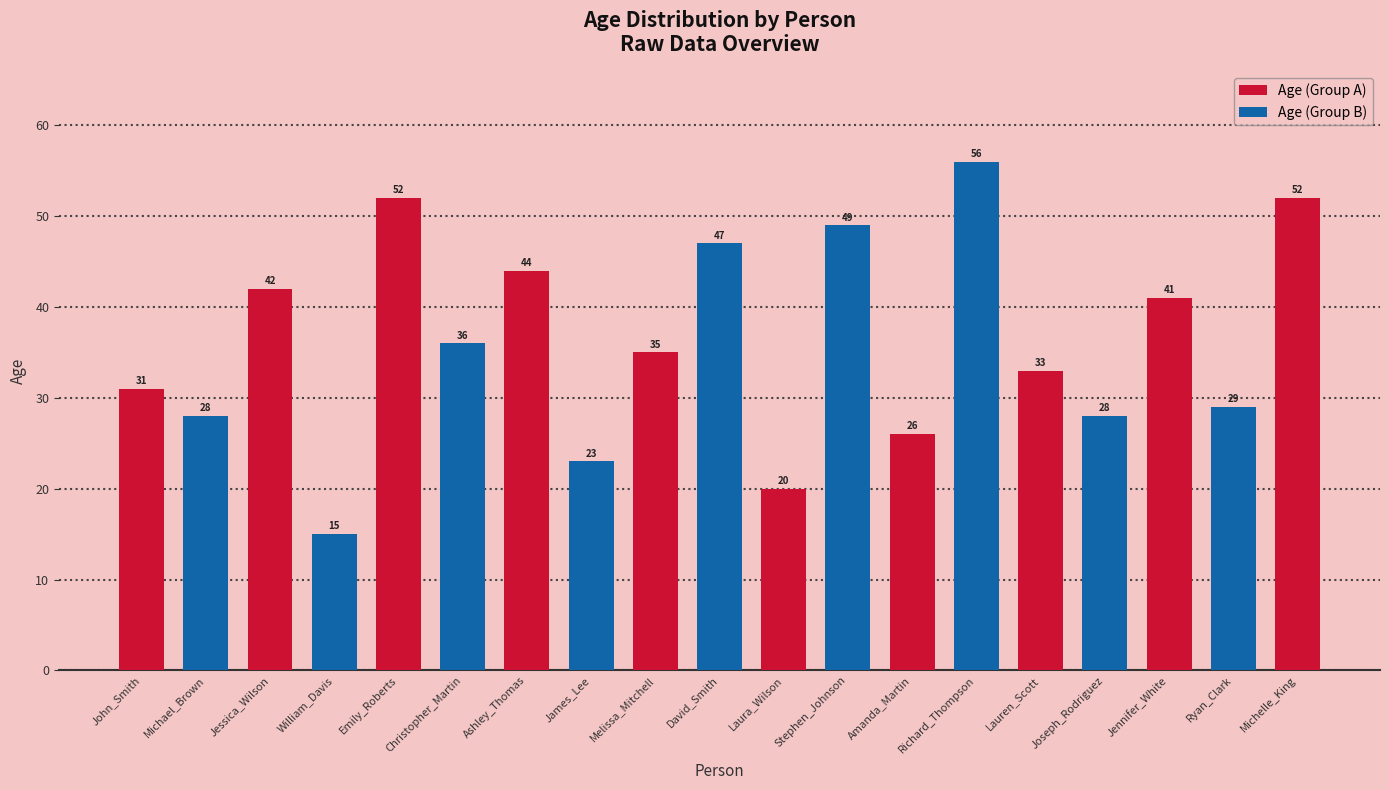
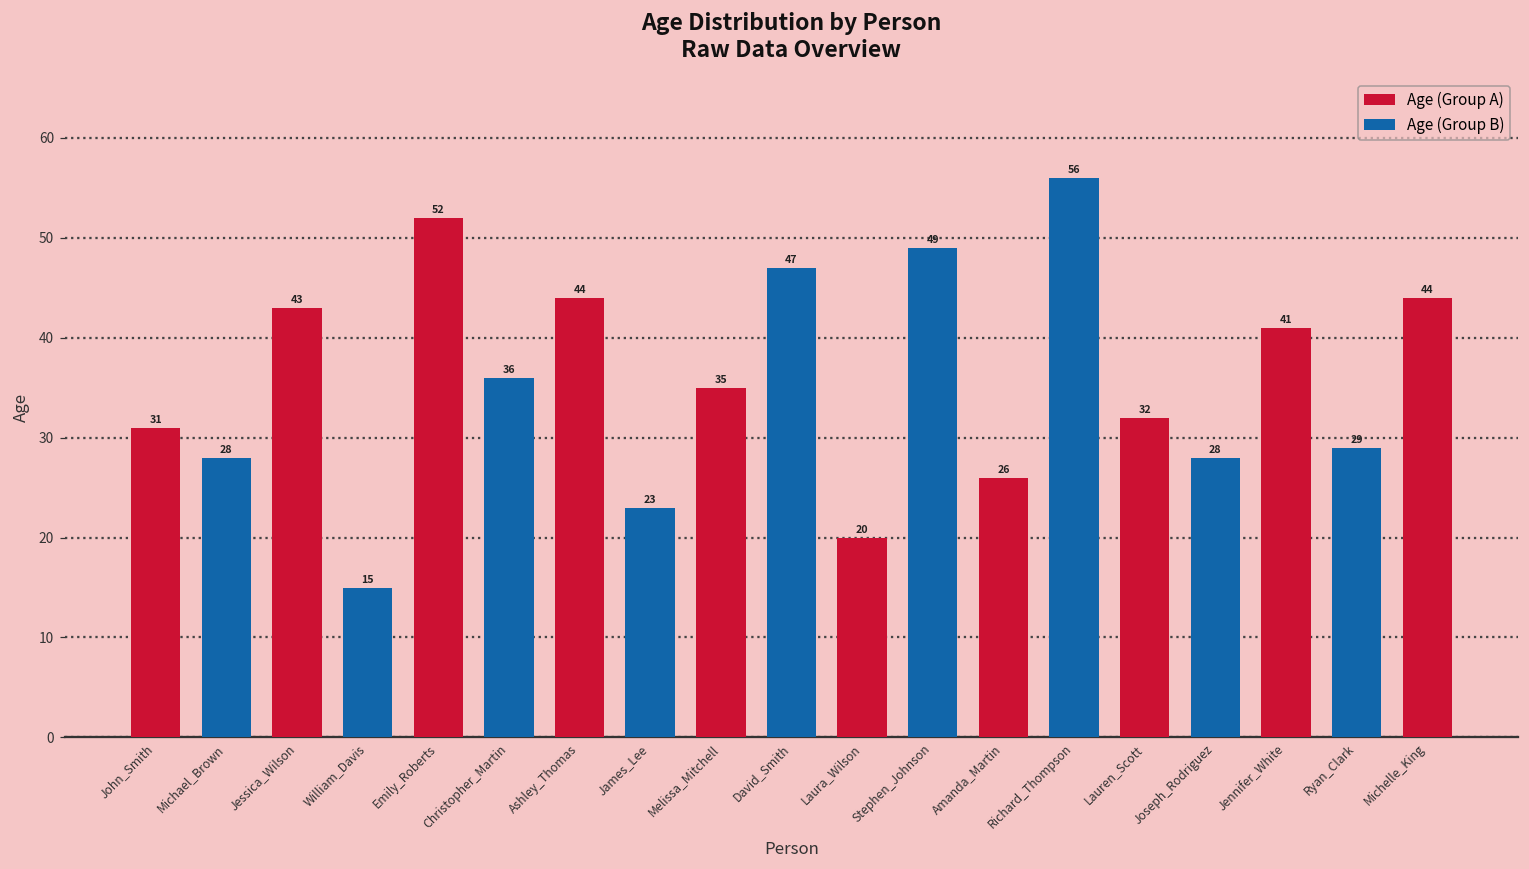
Age (Group A), Jessica_Wilson: 42 -> 43
Age (Group A), Lauren_Scott: 33 -> 32
Age (Group A), Michelle_King: 52 -> 44
